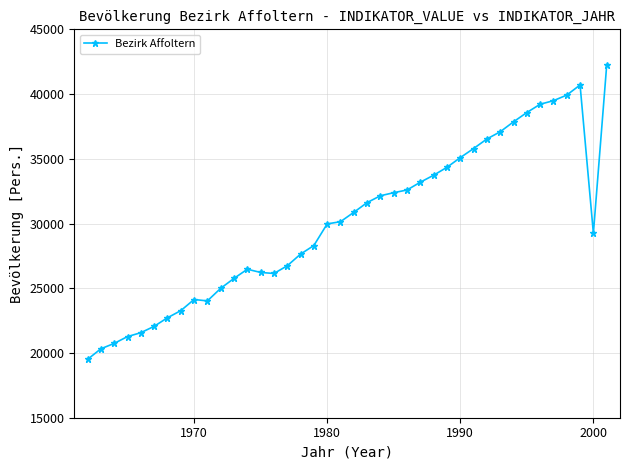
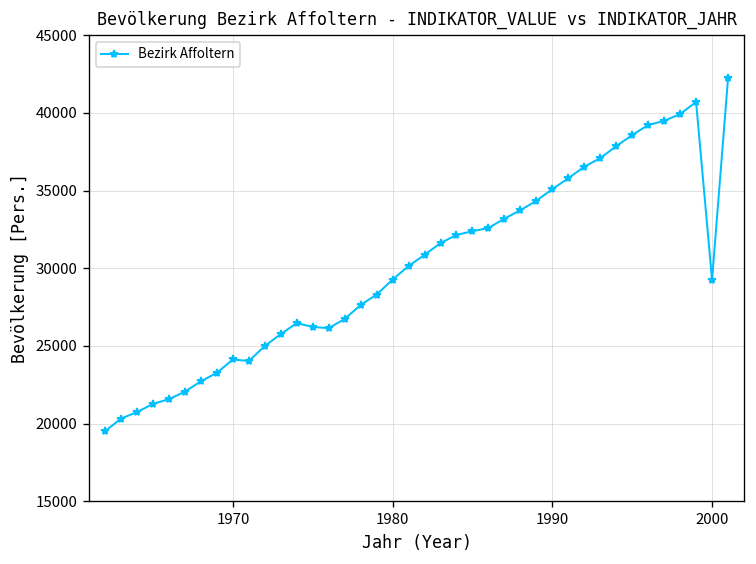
1980: 30000 -> 29300
